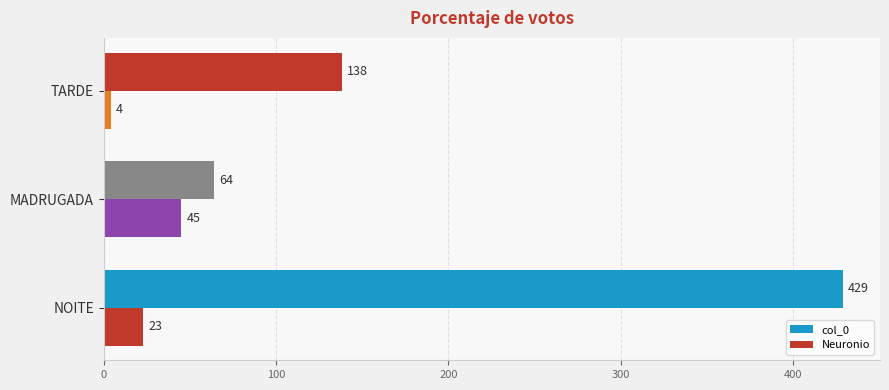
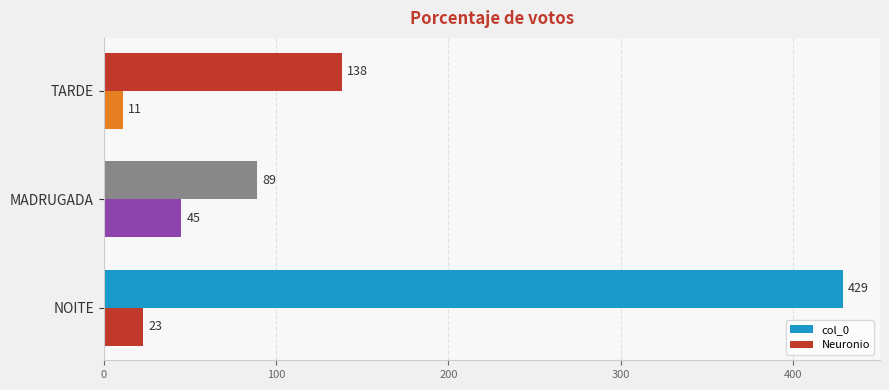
Neuronio, TARDE: 4 -> 11
col_0, MADRUGADA: 64 -> 89
